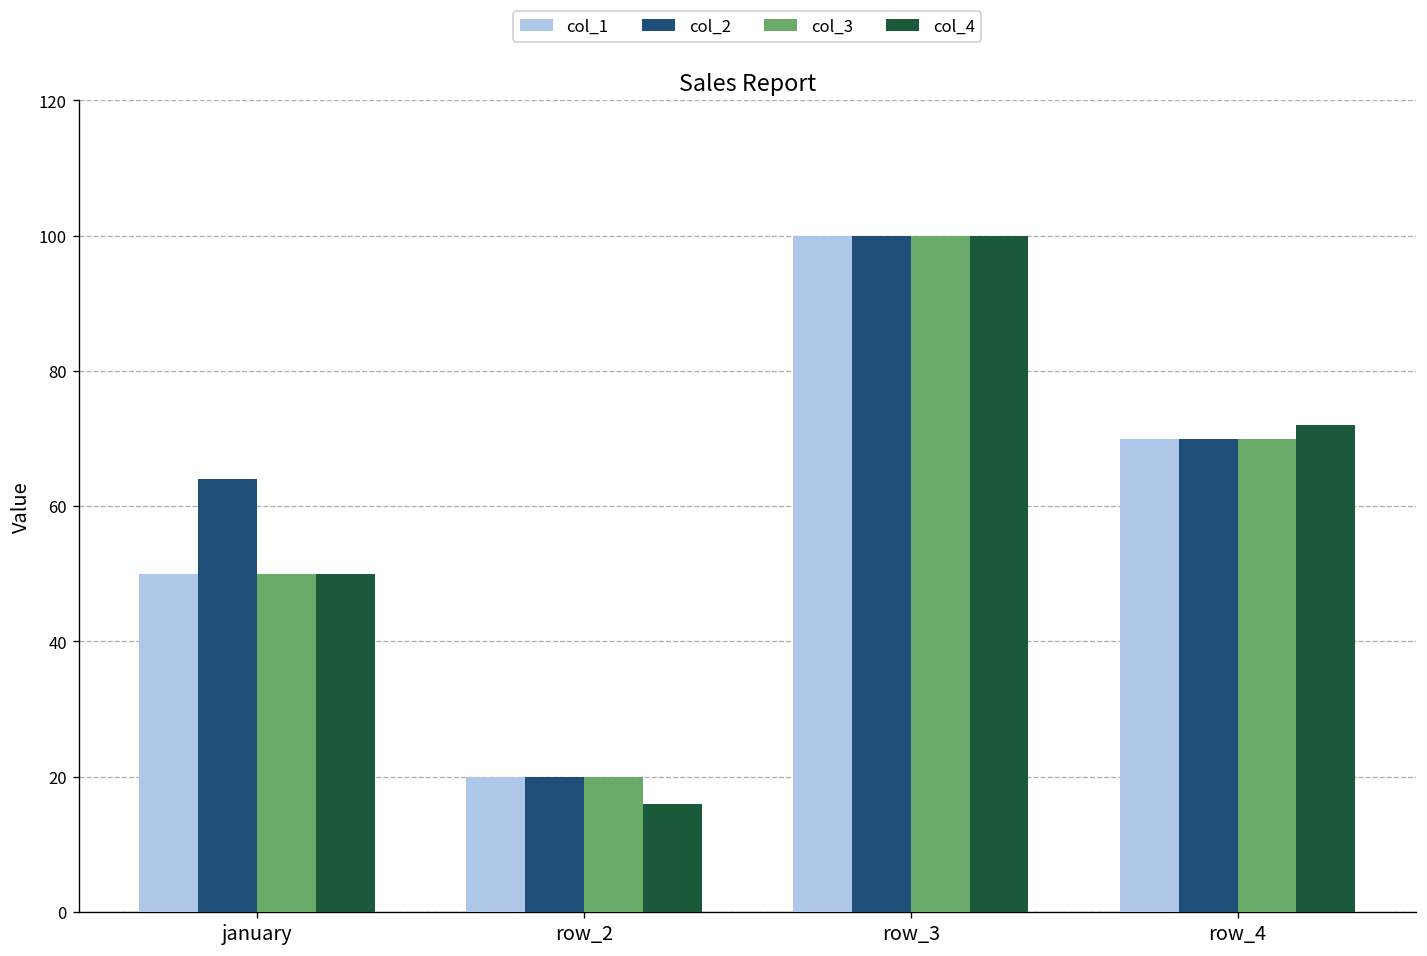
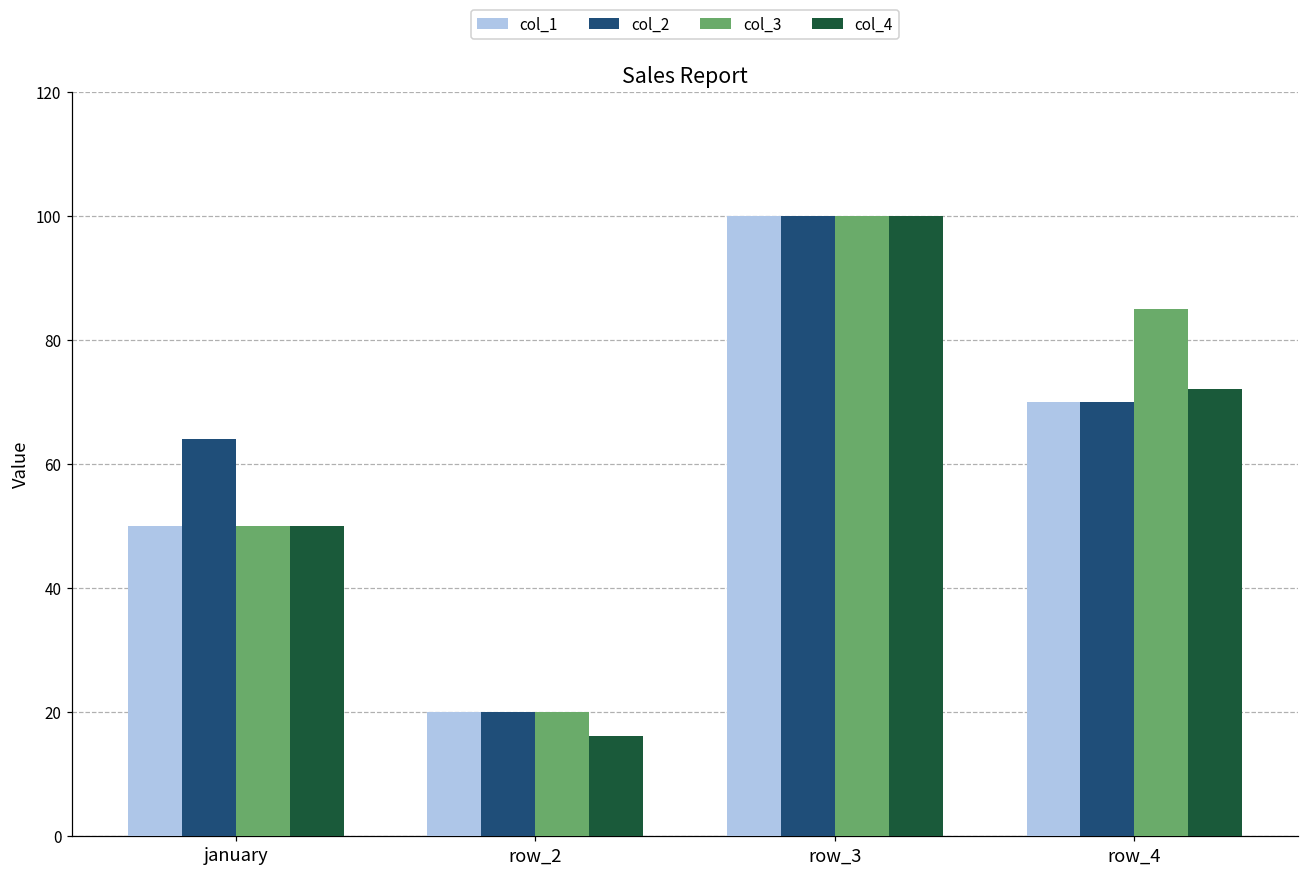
col_3, row_4: 70 -> 85
